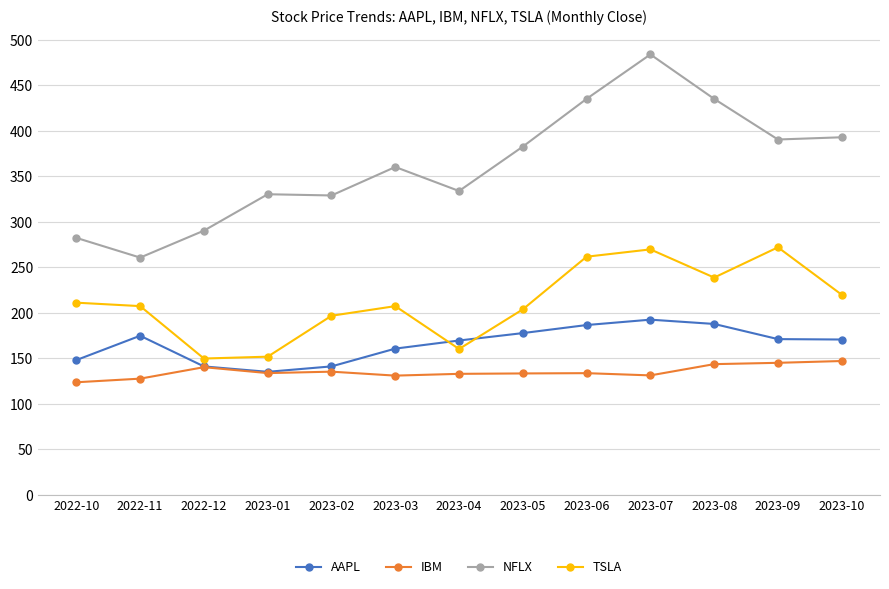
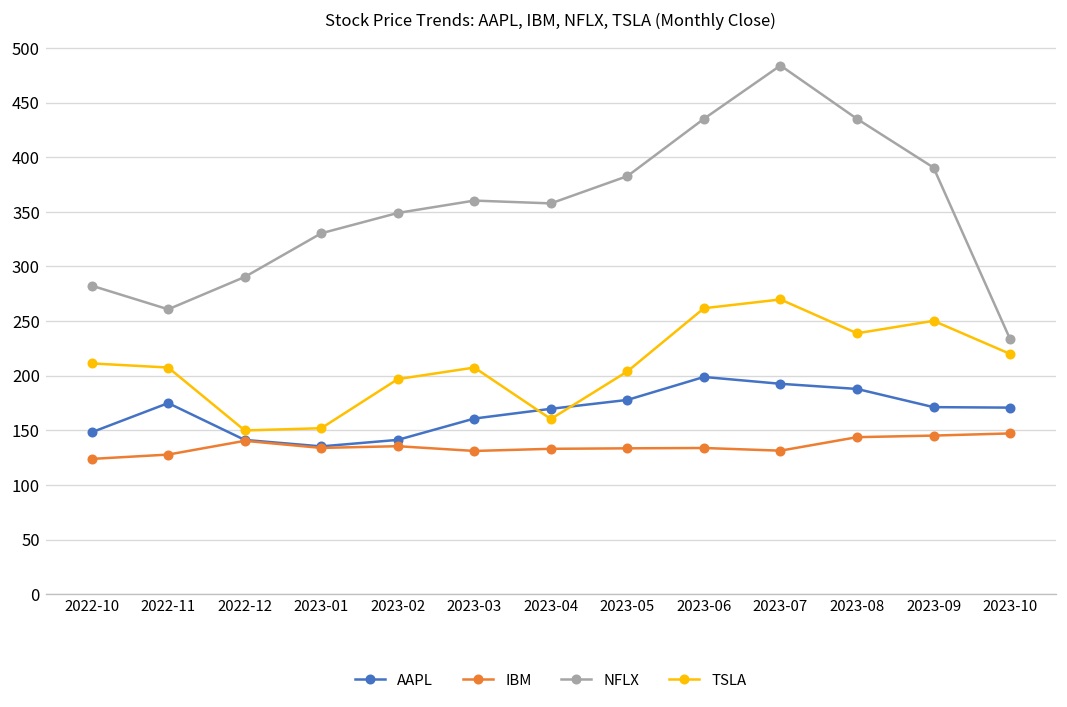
NFLX, 2023-02: 330 -> 350
NFLX, 2023-04: 330 -> 360
AAPL, 2023-06: 190 -> 200
TSLA, 2023-09: 270 -> 250
NFLX, 2023-10: 390 -> 230
